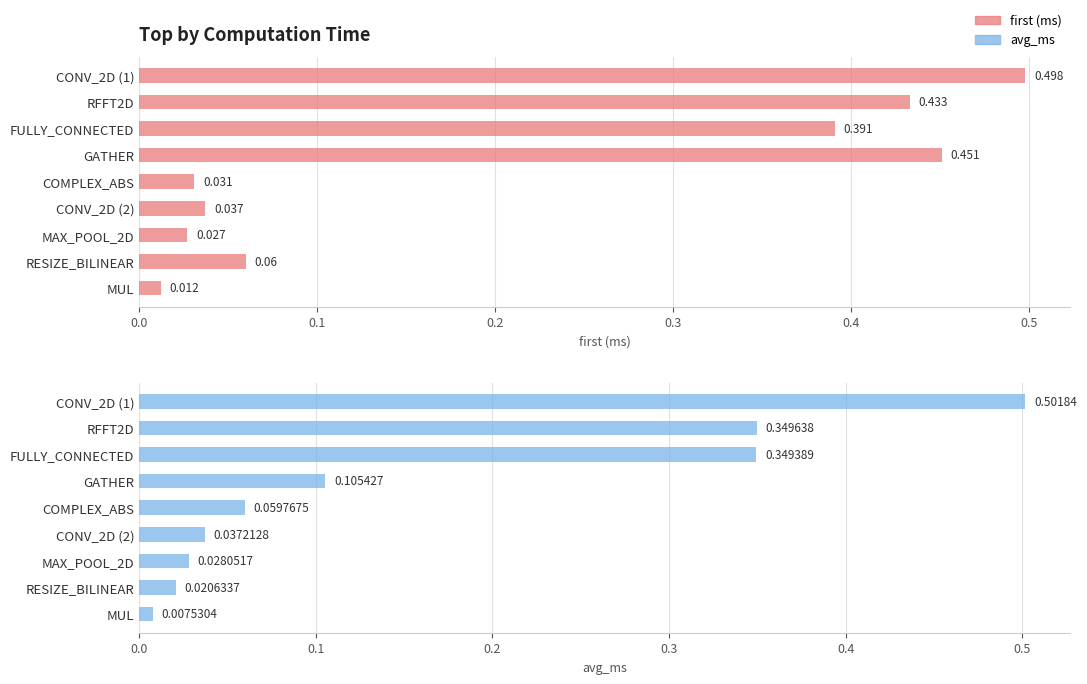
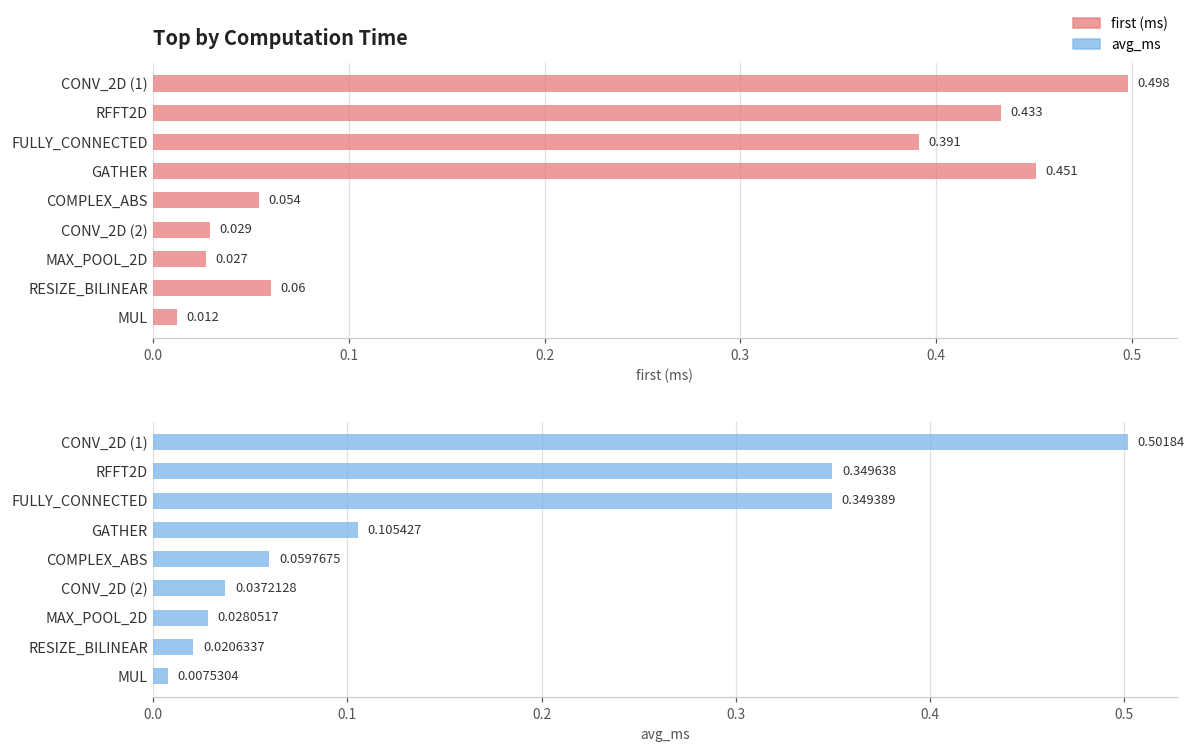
Top by Computation Time, COMPLEX_ABS: 0.031 -> 0.054
Top by Computation Time, CONV_2D (2): 0.037 -> 0.029
